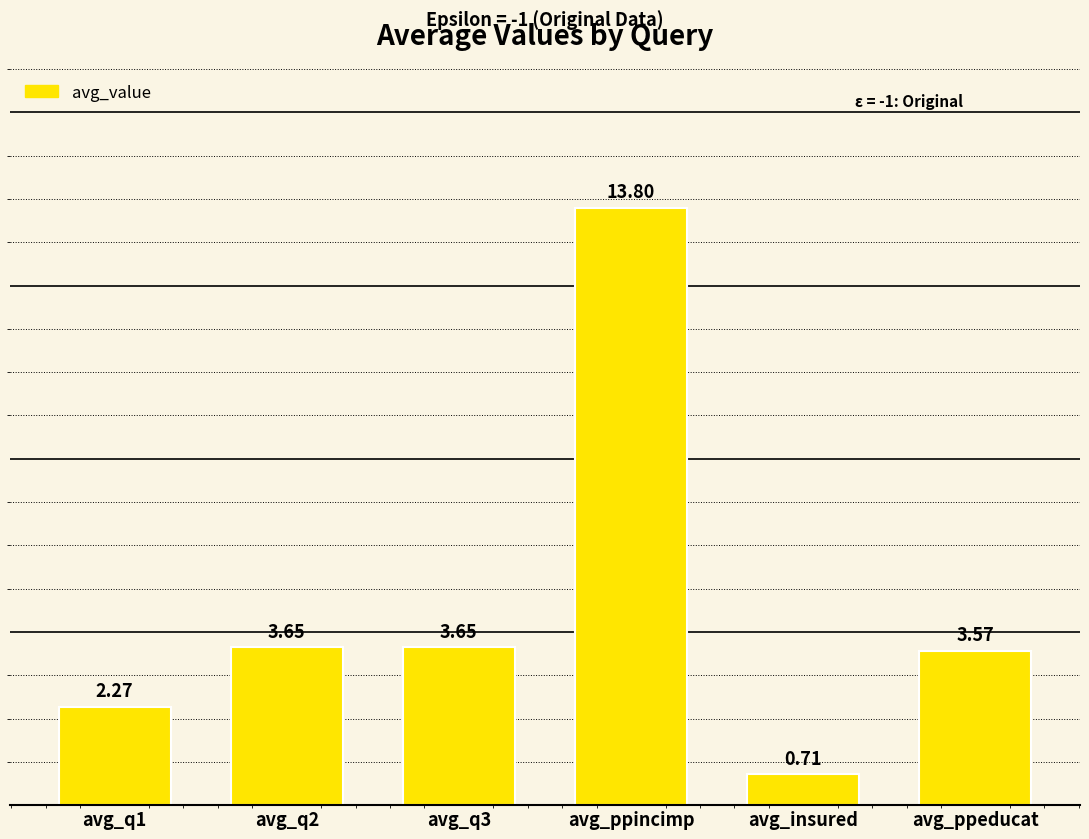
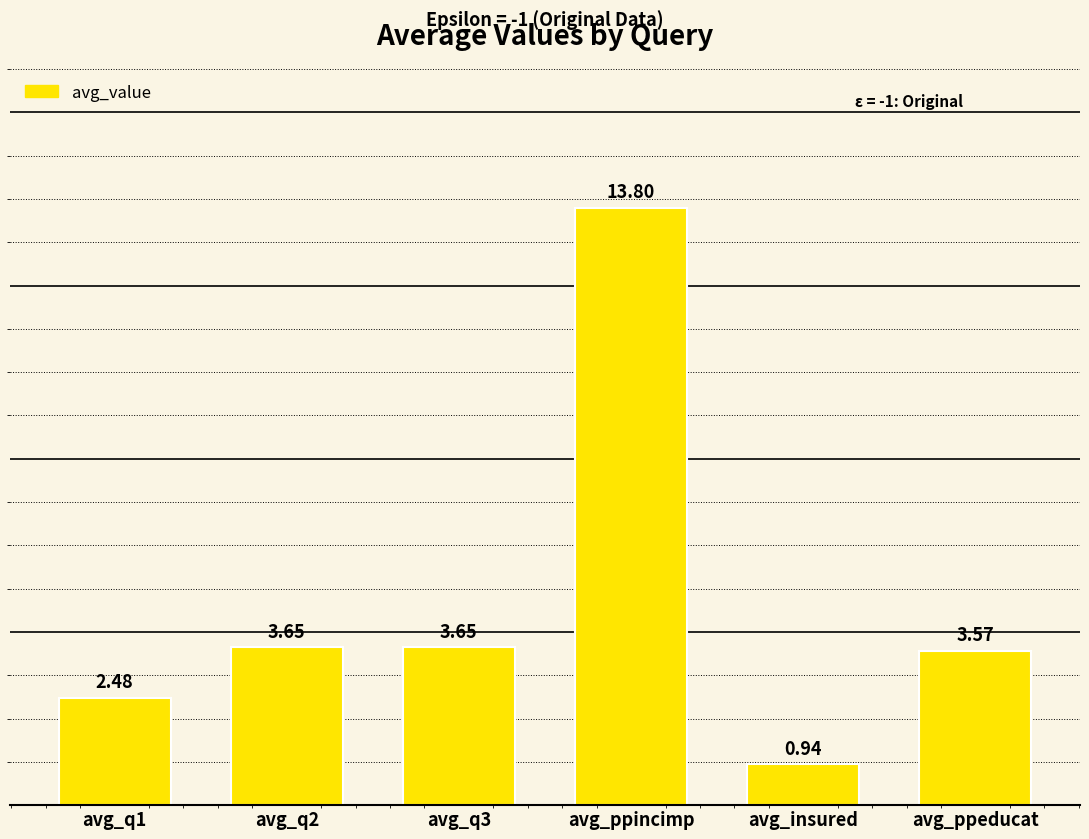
avg_q1: 2.27 -> 2.48
avg_insured: 0.71 -> 0.94
